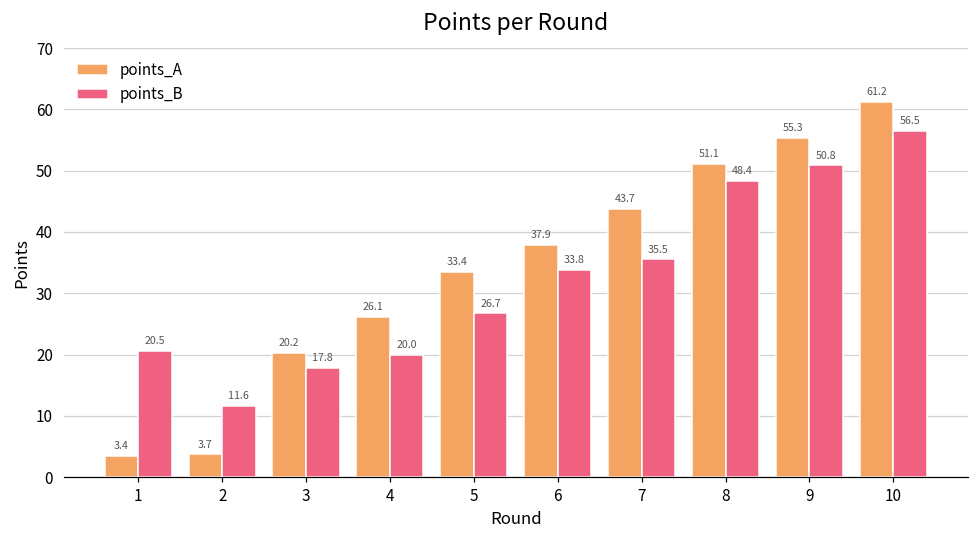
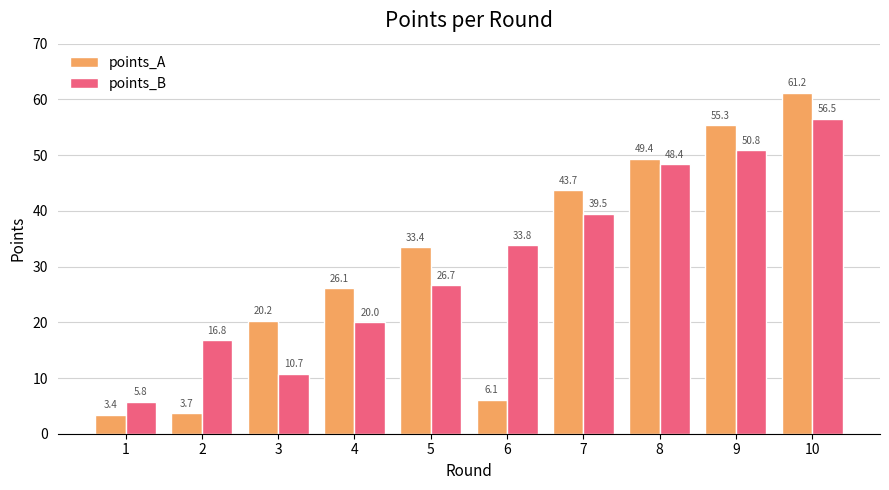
points_B, 1: 20.5 -> 5.8
points_B, 2: 11.6 -> 16.8
points_B, 3: 17.8 -> 10.7
points_A, 6: 37.9 -> 6.1
points_B, 7: 35.5 -> 39.5
points_A, 8: 51.1 -> 49.4
